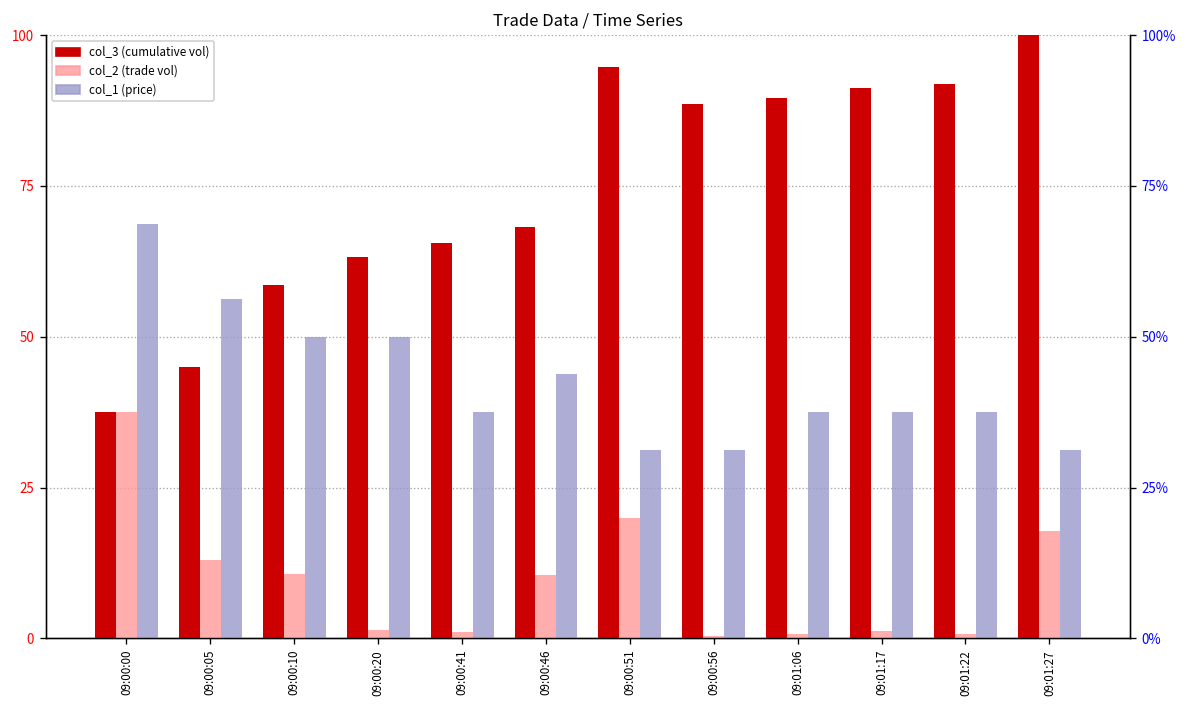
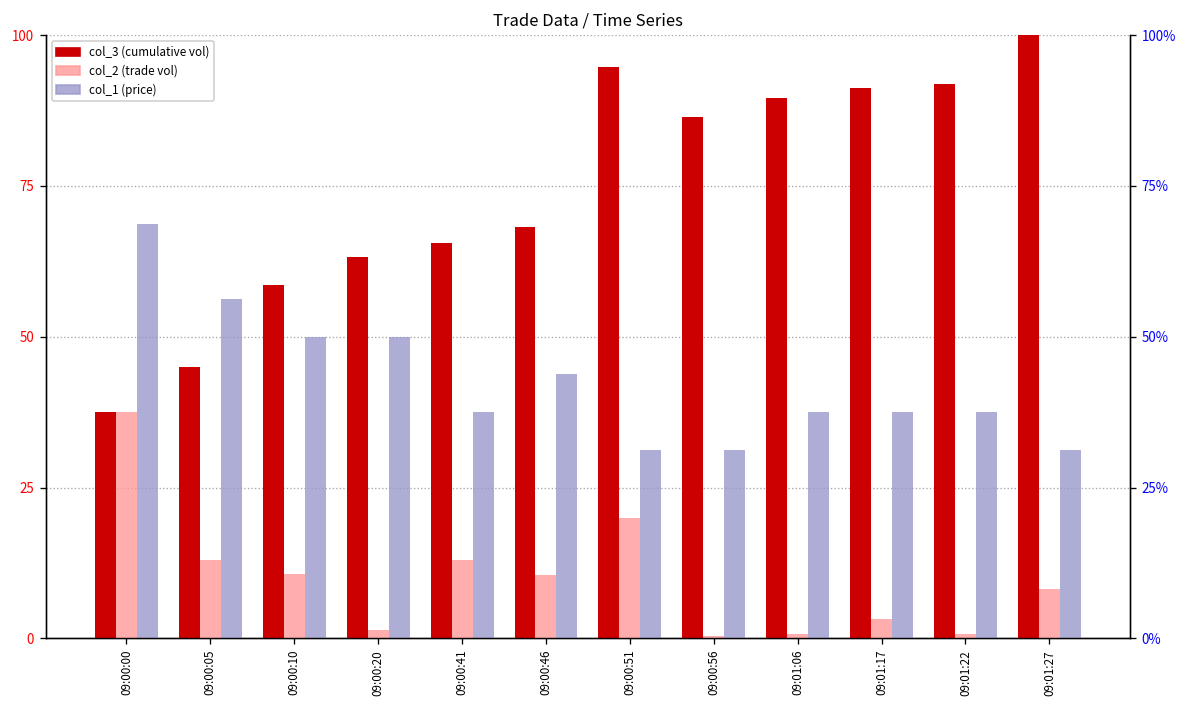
col_2 (trade vol), 09:00:41: 1 -> 13
col_3 (cumulative vol), 09:00:56: 89 -> 87
col_2 (trade vol), 09:01:17: 1 -> 3
col_2 (trade vol), 09:01:27: 18 -> 8
